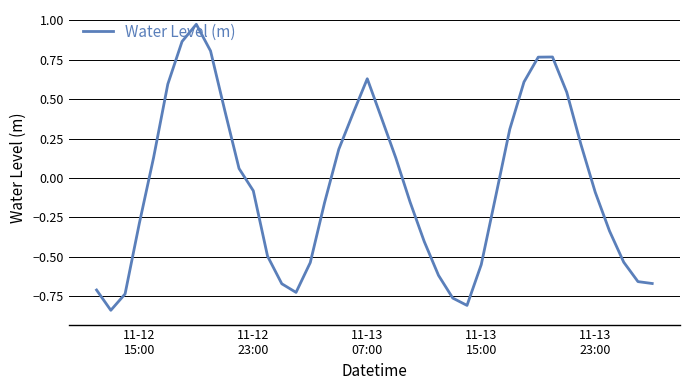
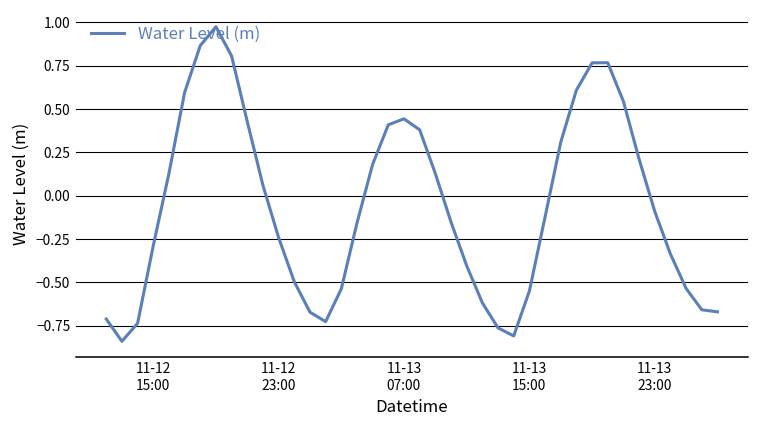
11-12 23:00: -0.08 -> -0.24
11-13 07:00: 0.63 -> 0.44
